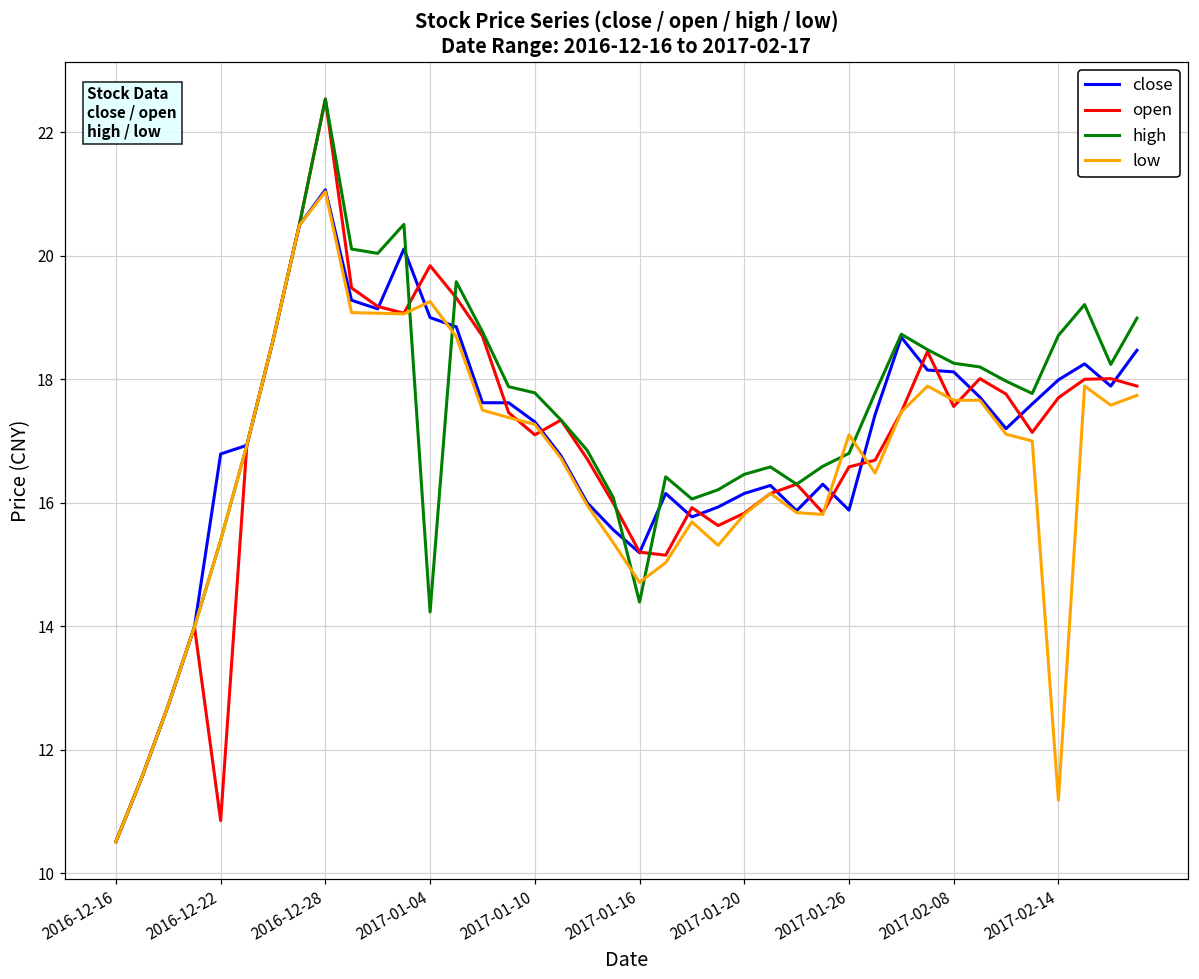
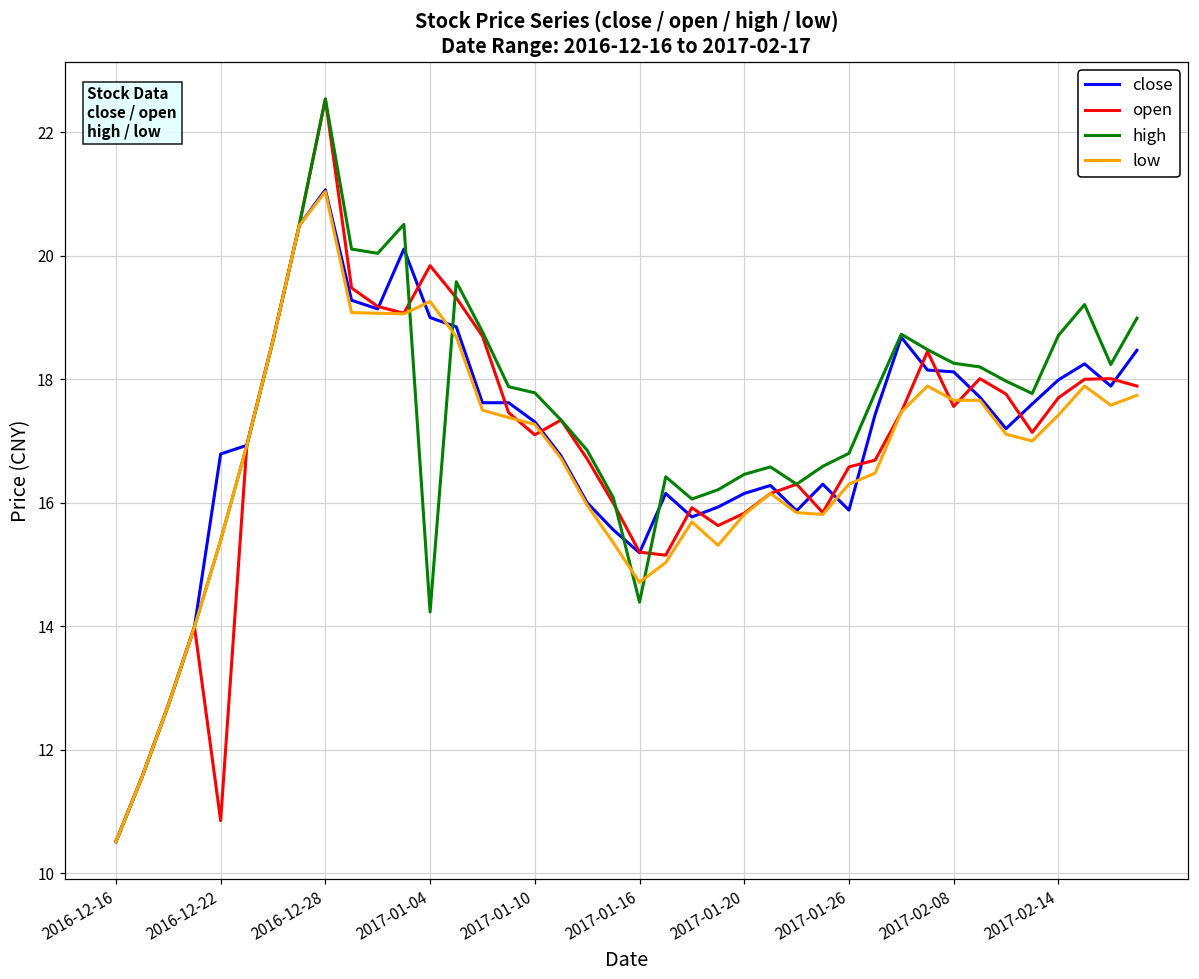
low, 2017-01-26: 17.1 -> 16.3
low, 2017-02-14: 11.2 -> 17.4
